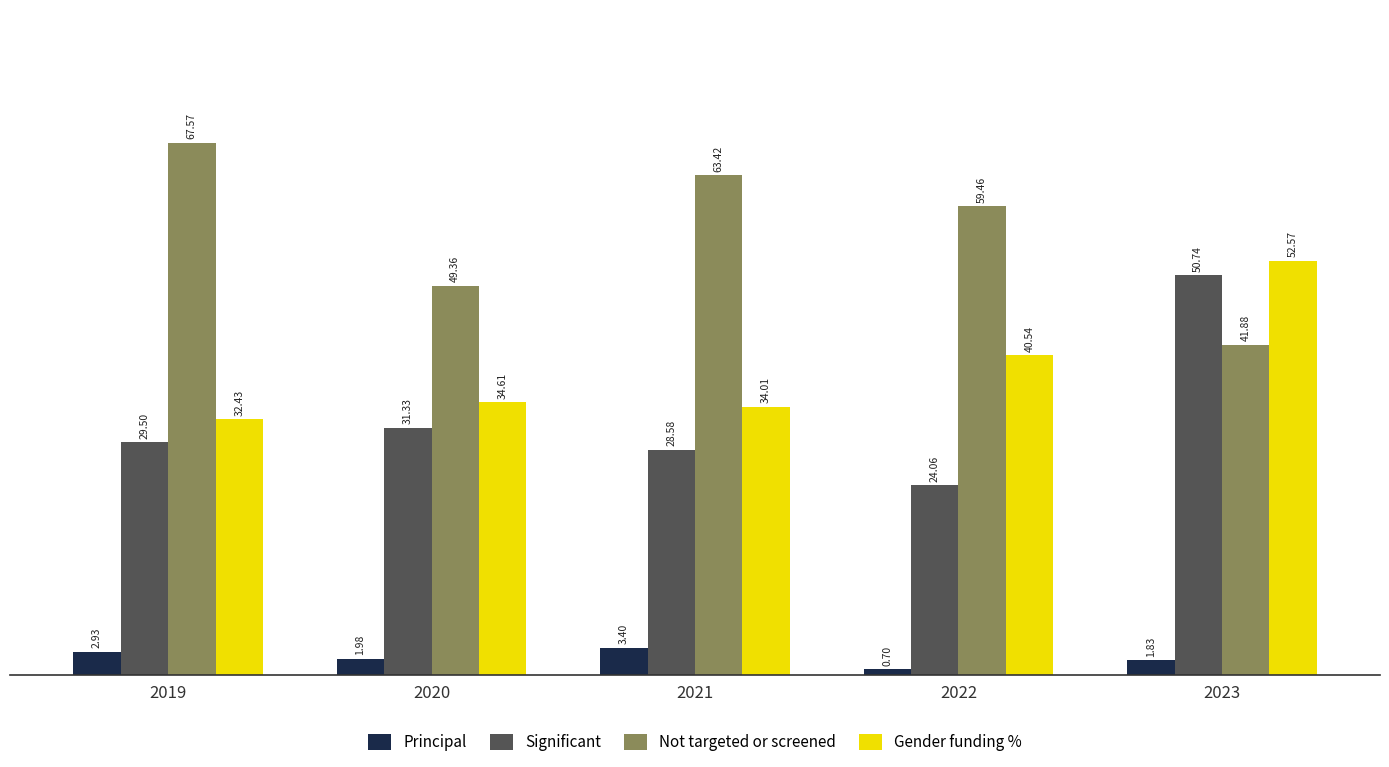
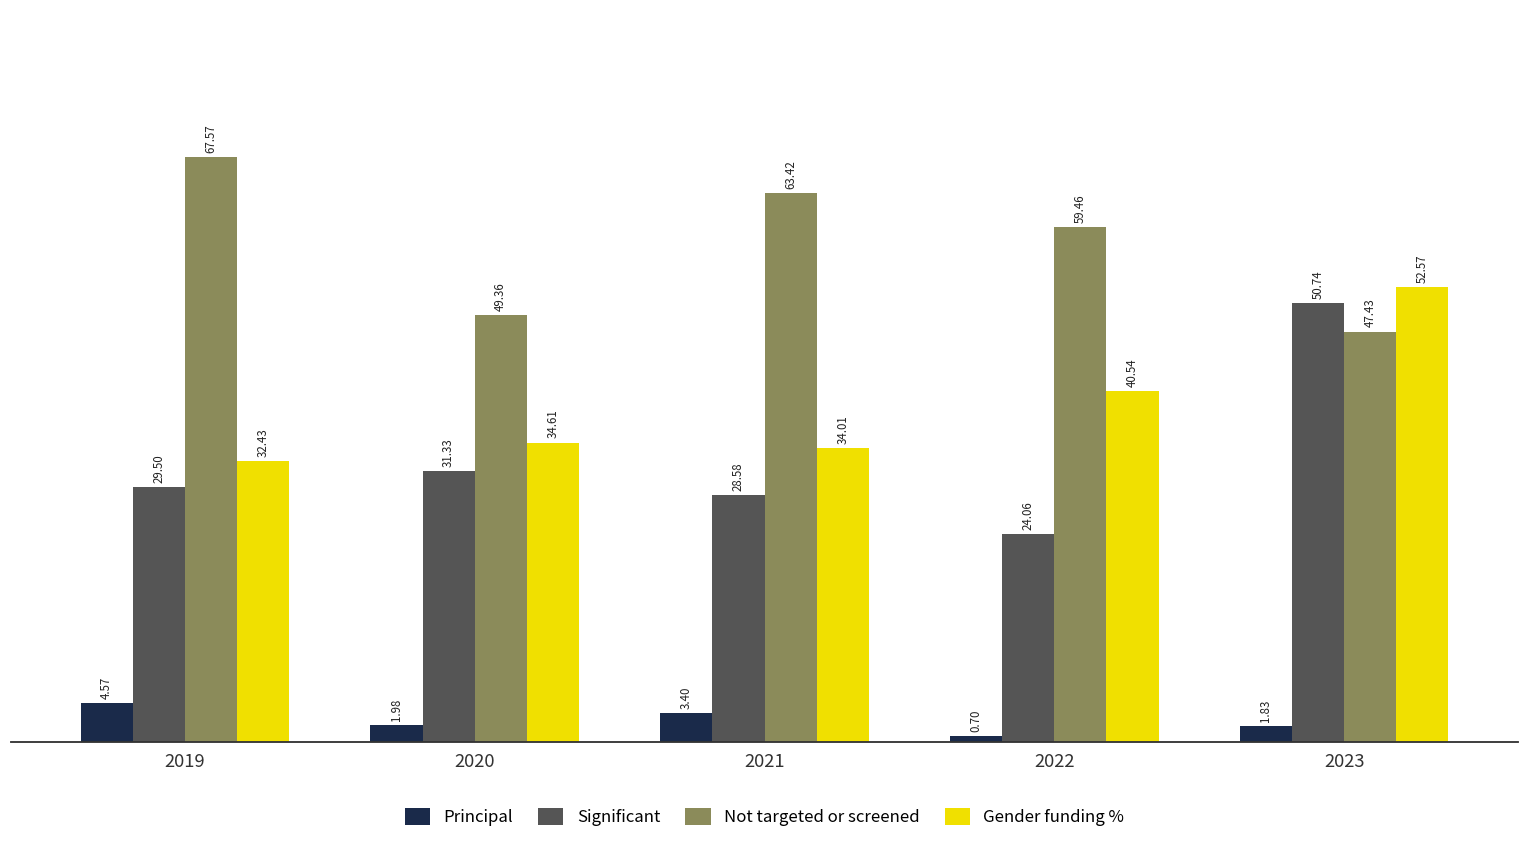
Principal, 2019: 2.93 -> 4.57
Not targeted or screened, 2023: 41.88 -> 47.43
